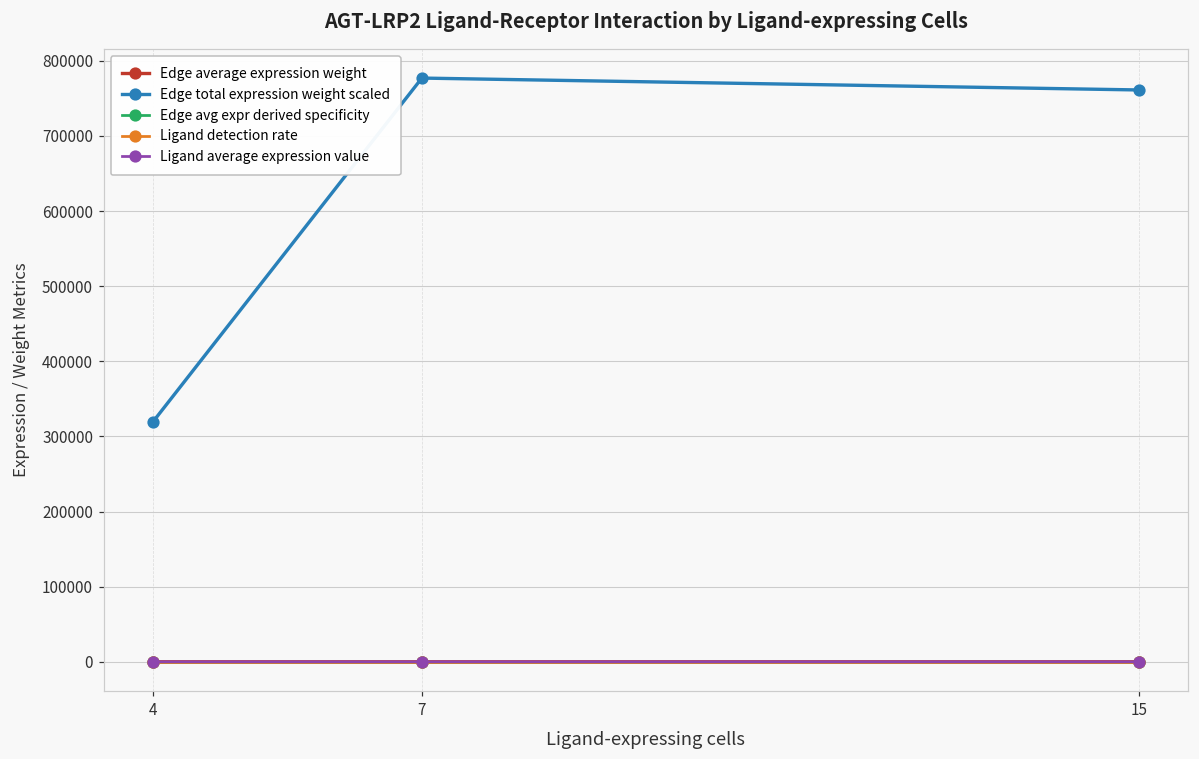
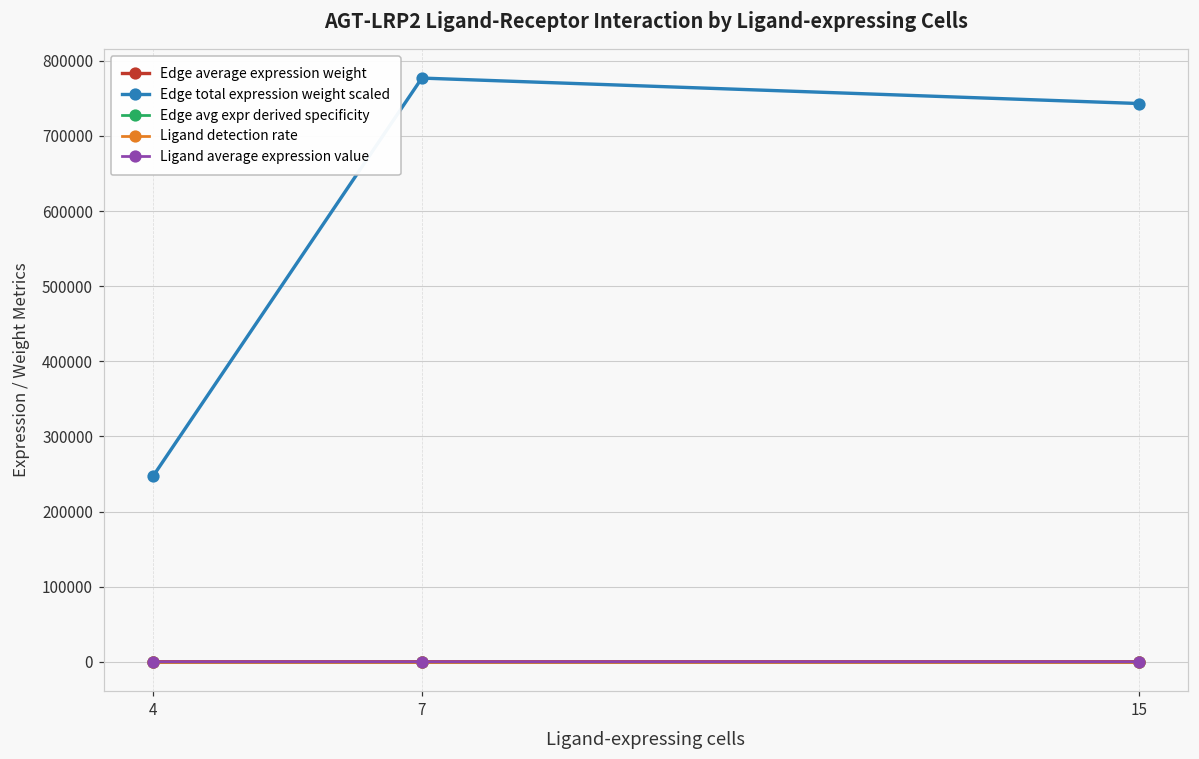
Edge total expression weight scaled, 4: 320000 -> 250000
Edge total expression weight scaled, 15: 760000 -> 740000
